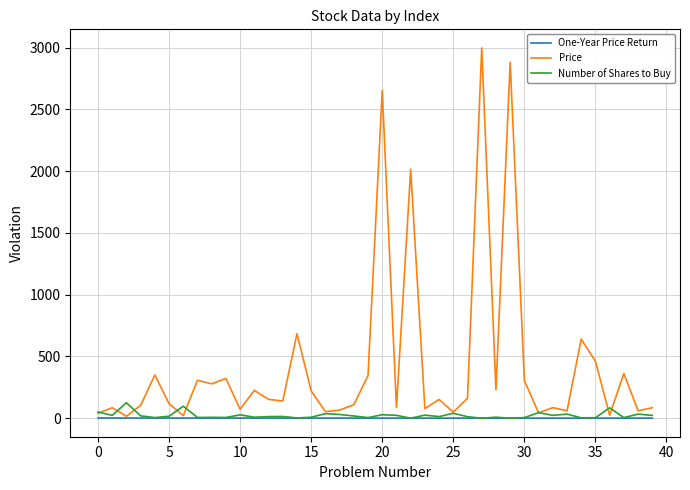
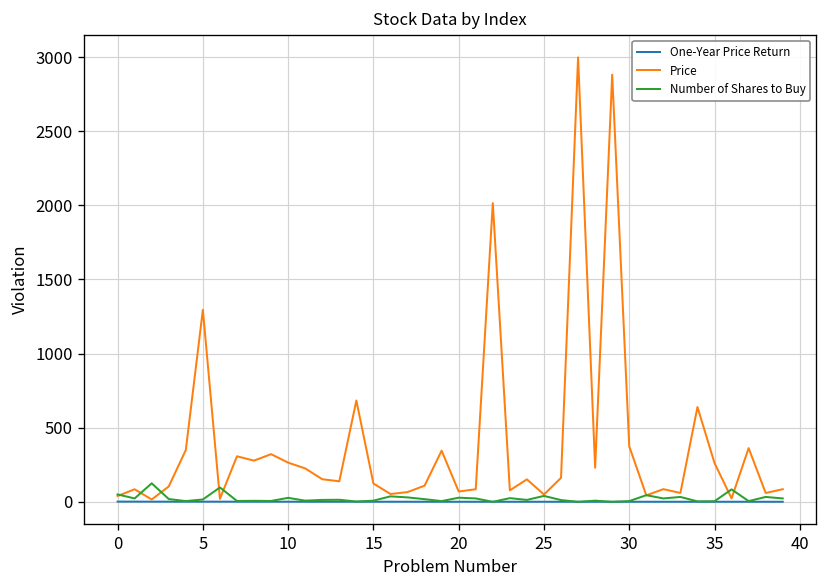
Price, 5: 120 -> 1300
Price, 10: 70 -> 260
Price, 15: 220 -> 120
Price, 20: 2650 -> 70
Price, 30: 310 -> 370
Price, 35: 460 -> 260
